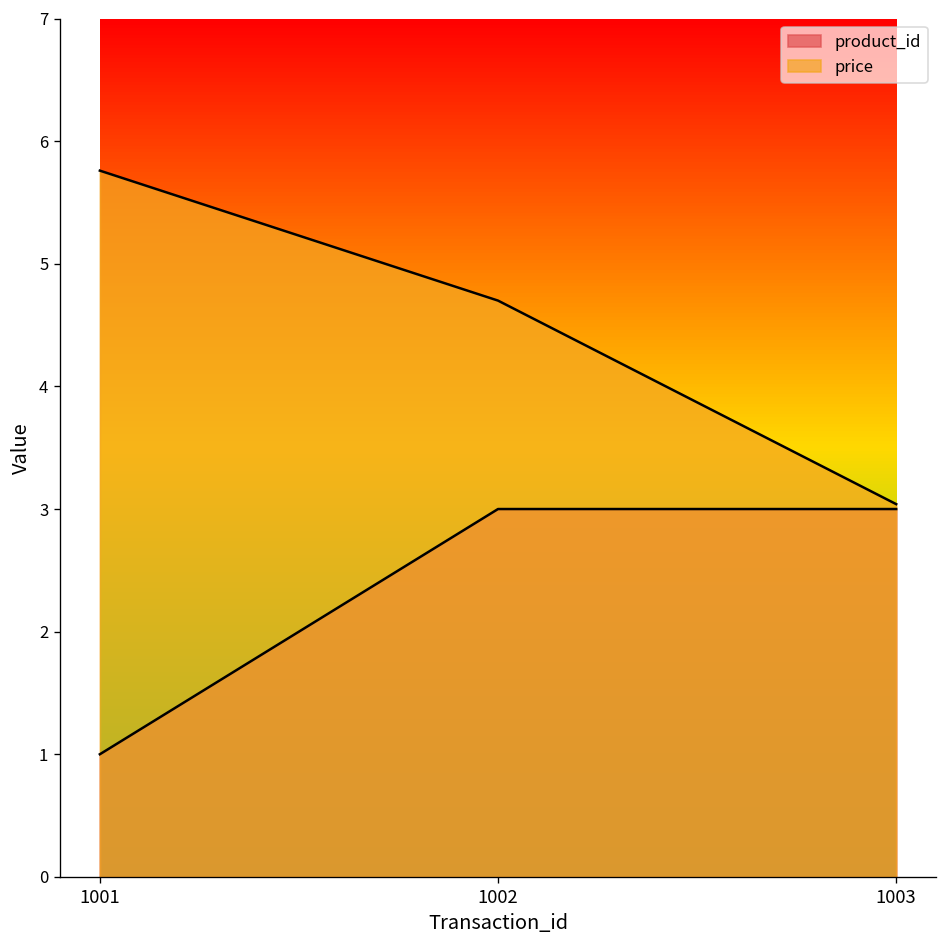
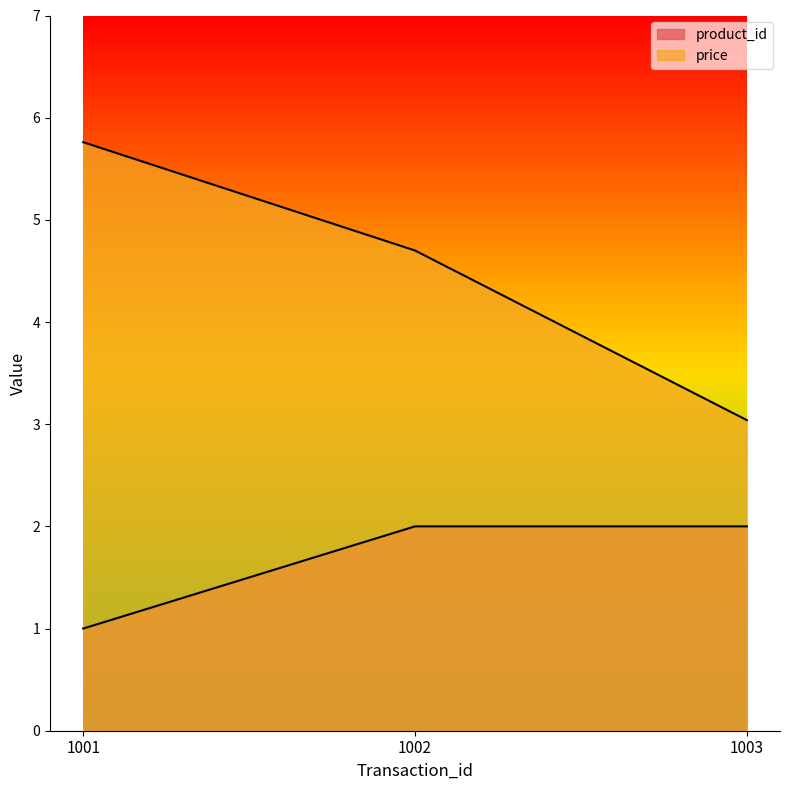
product_id, 1002: 3 -> 2
product_id, 1003: 3 -> 2
